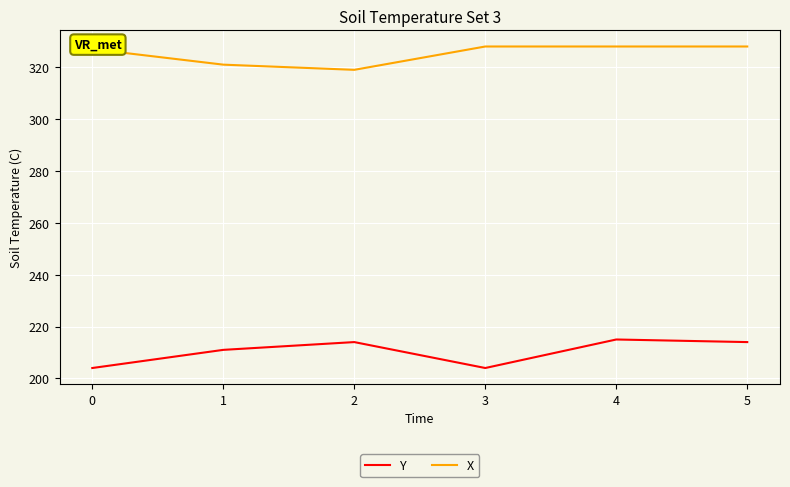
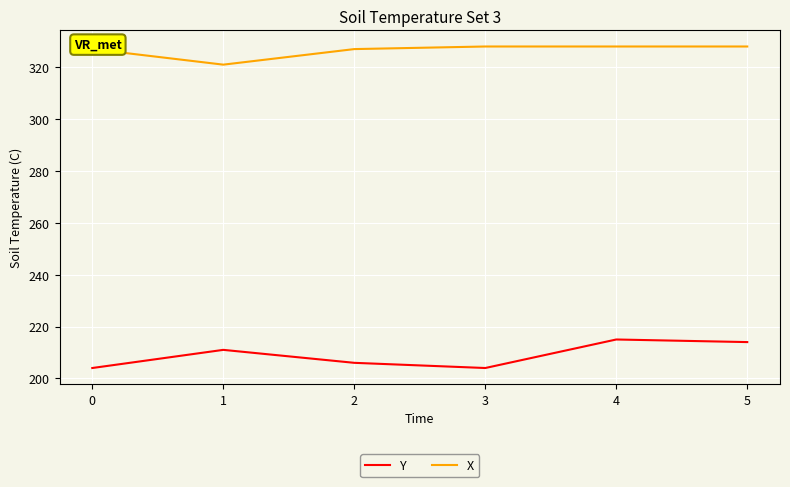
Y, 2: 214 -> 206
X, 2: 319 -> 327
